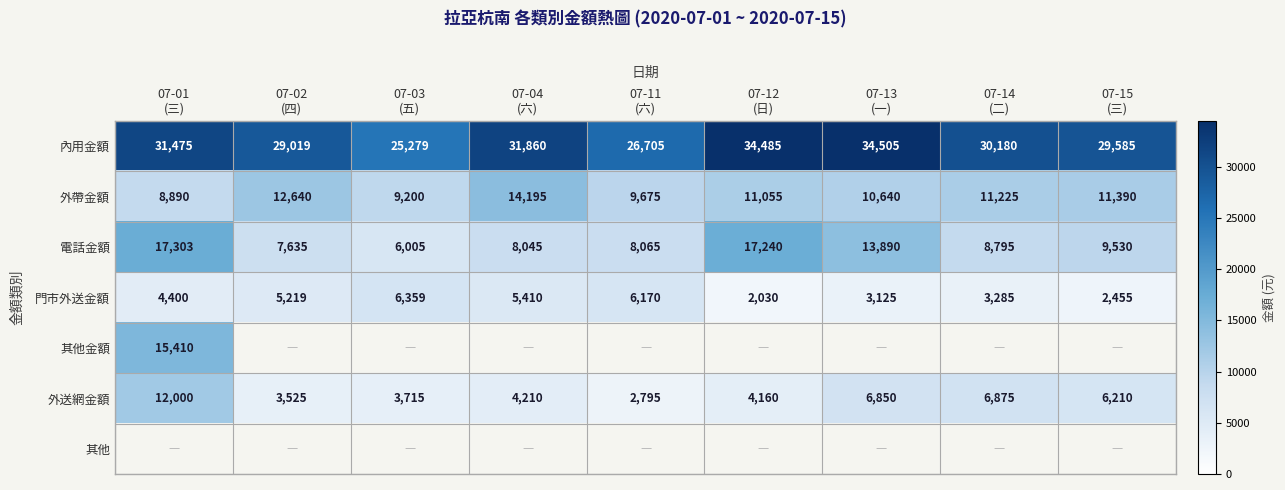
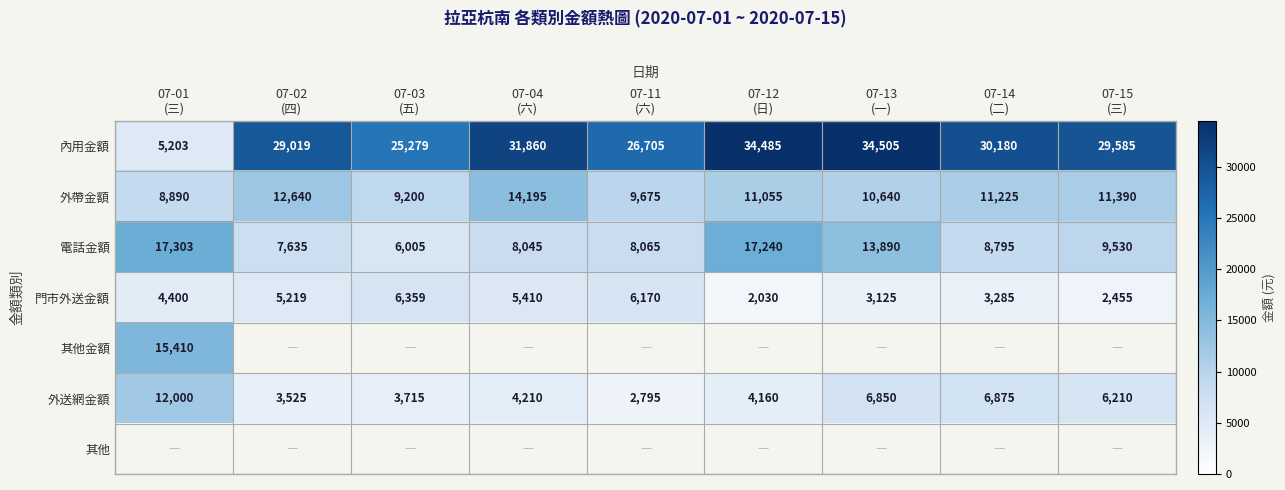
內用金額, 07-01 (三): 31,475 -> 5,203
